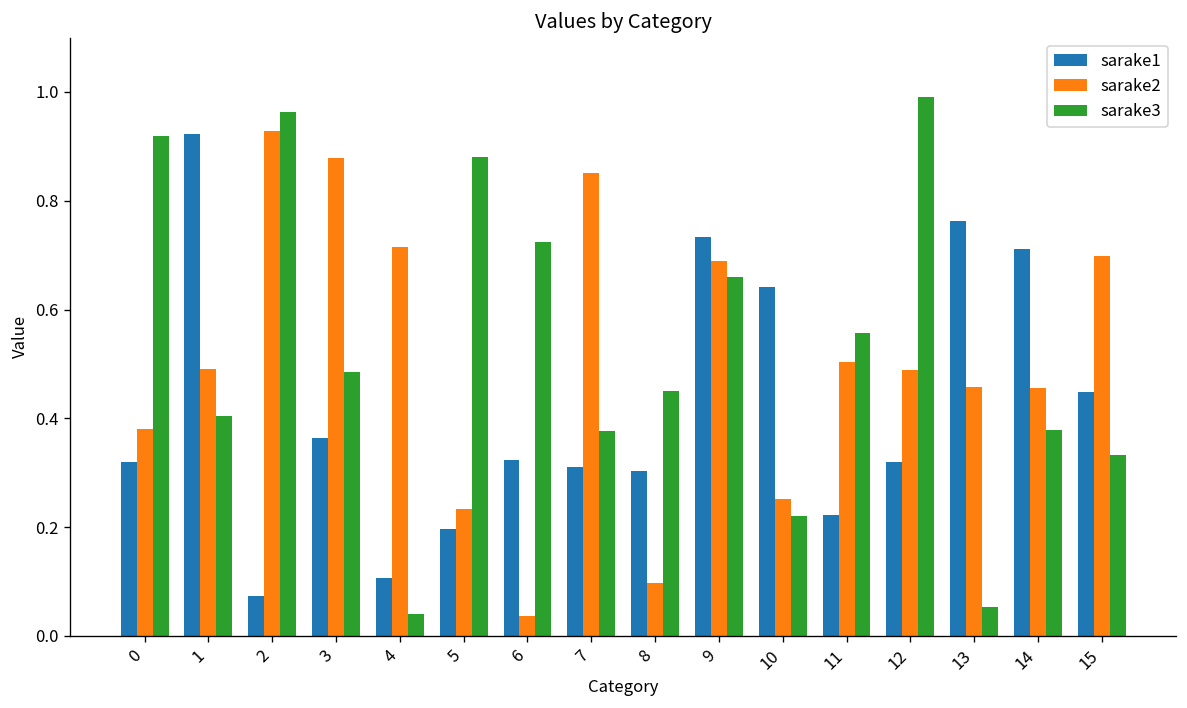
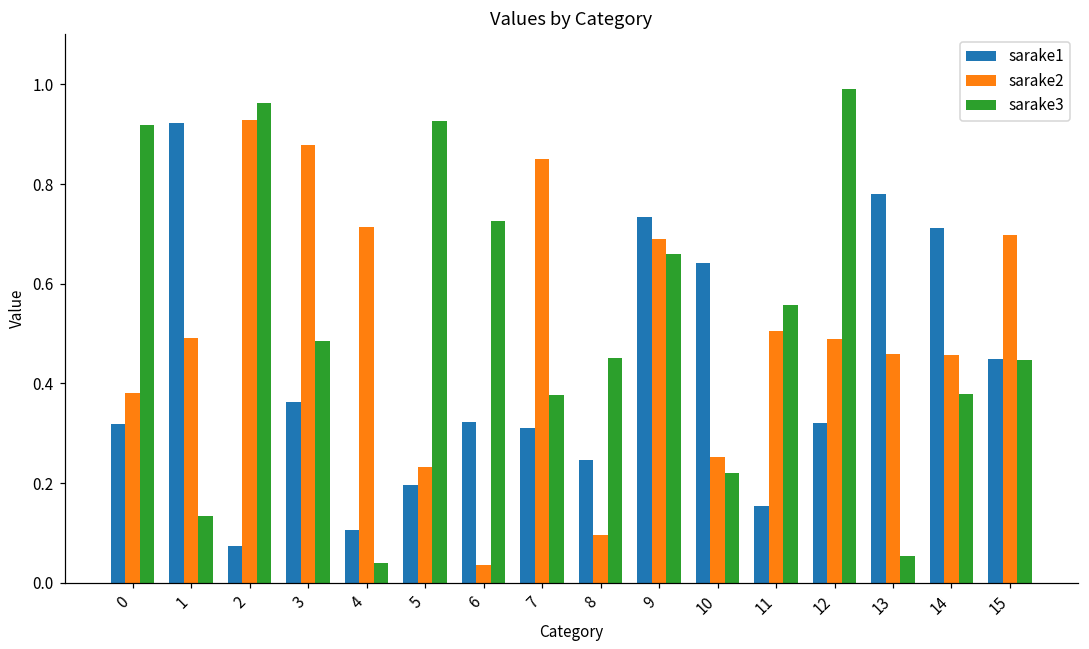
sarake3, 1: 0.40 -> 0.13
sarake3, 5: 0.88 -> 0.93
sarake1, 8: 0.30 -> 0.25
sarake1, 11: 0.22 -> 0.15
sarake1, 13: 0.76 -> 0.78
sarake3, 15: 0.33 -> 0.45
